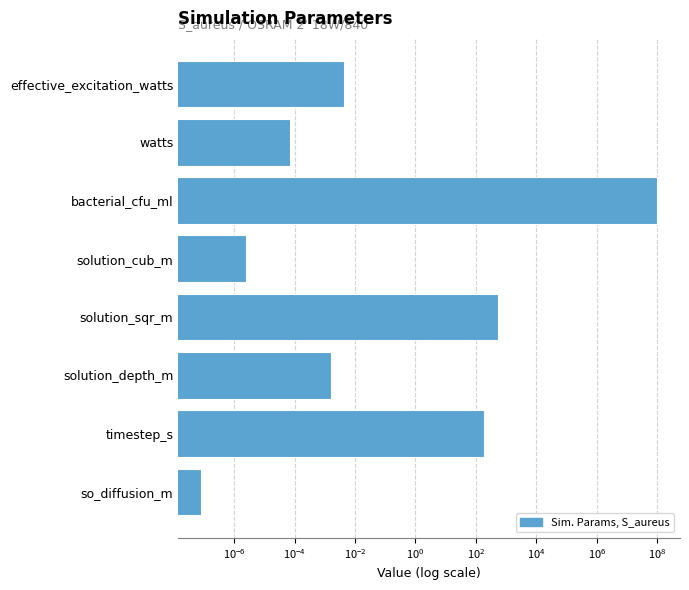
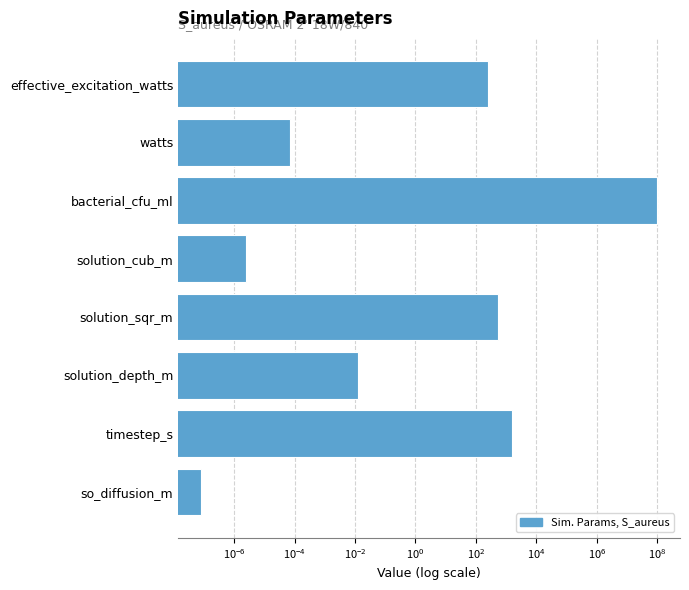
effective_excitation_watts: 0.004 -> 200
solution_depth_m: 0.002 -> 0.013
timestep_s: 200 -> 2000
